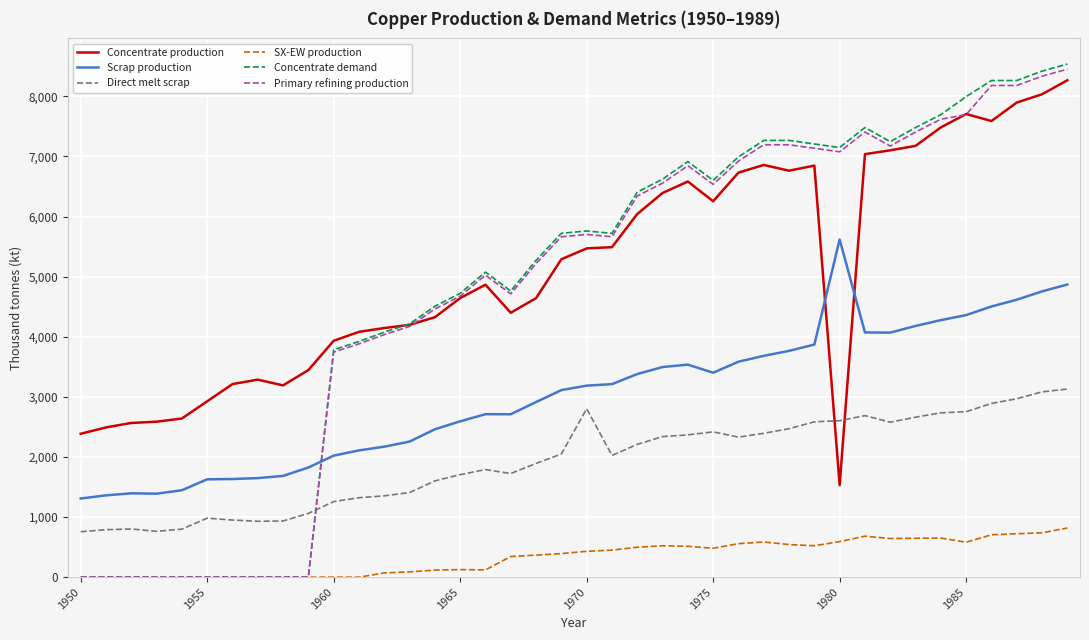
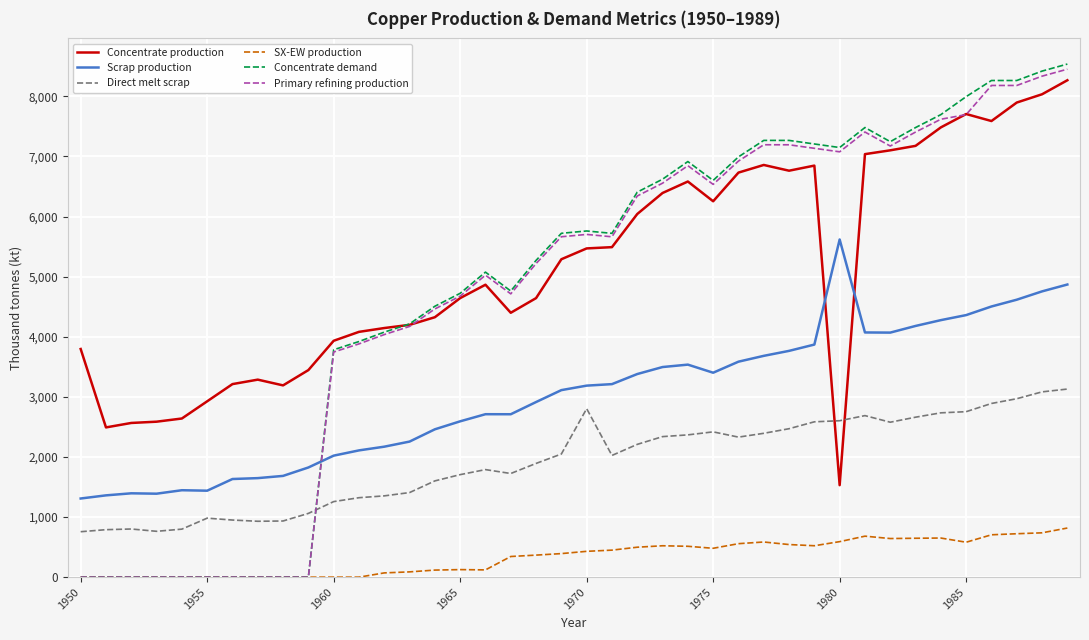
Concentrate production, 1950: 2,400 -> 3,800
Scrap production, 1955: 1,600 -> 1,400
